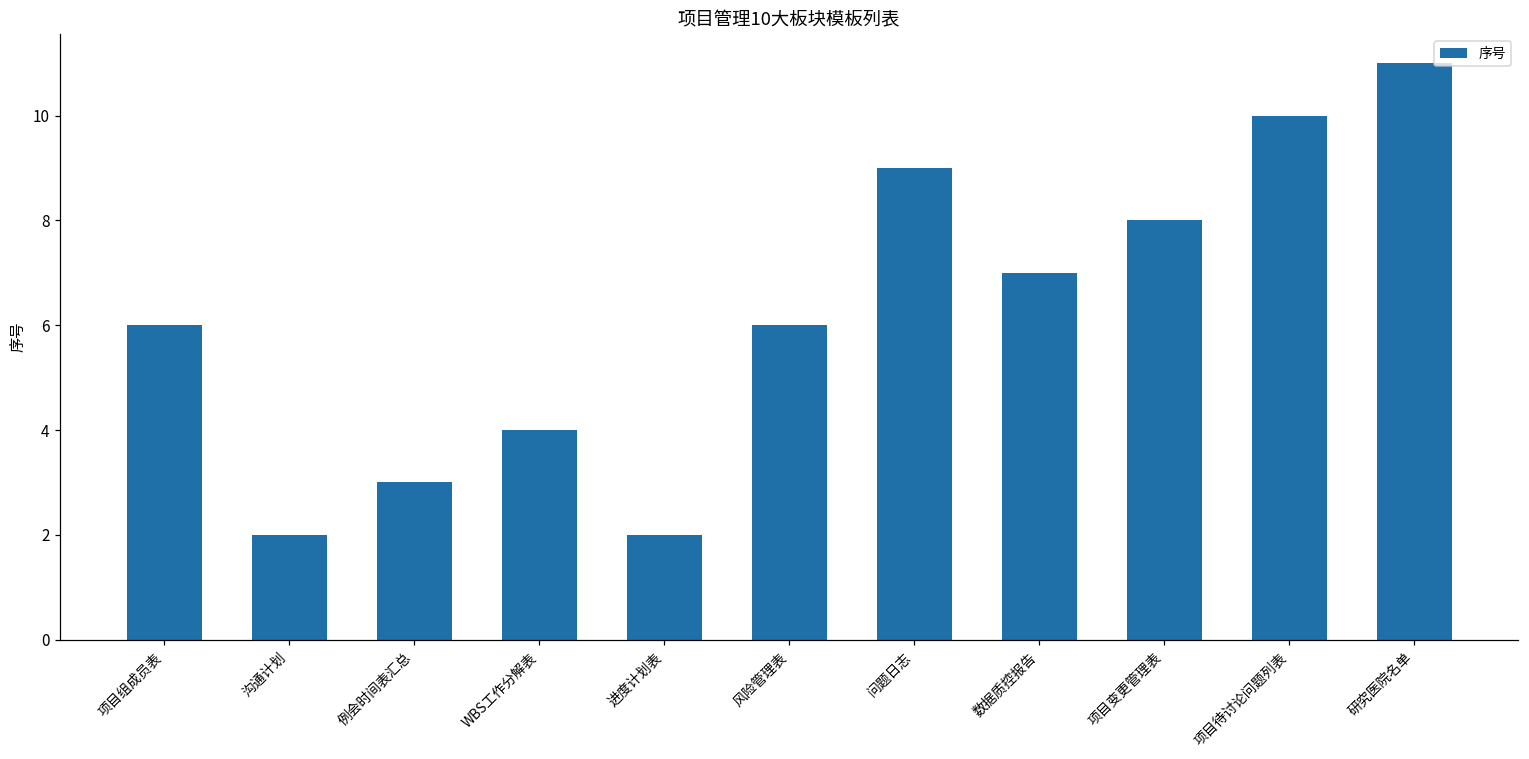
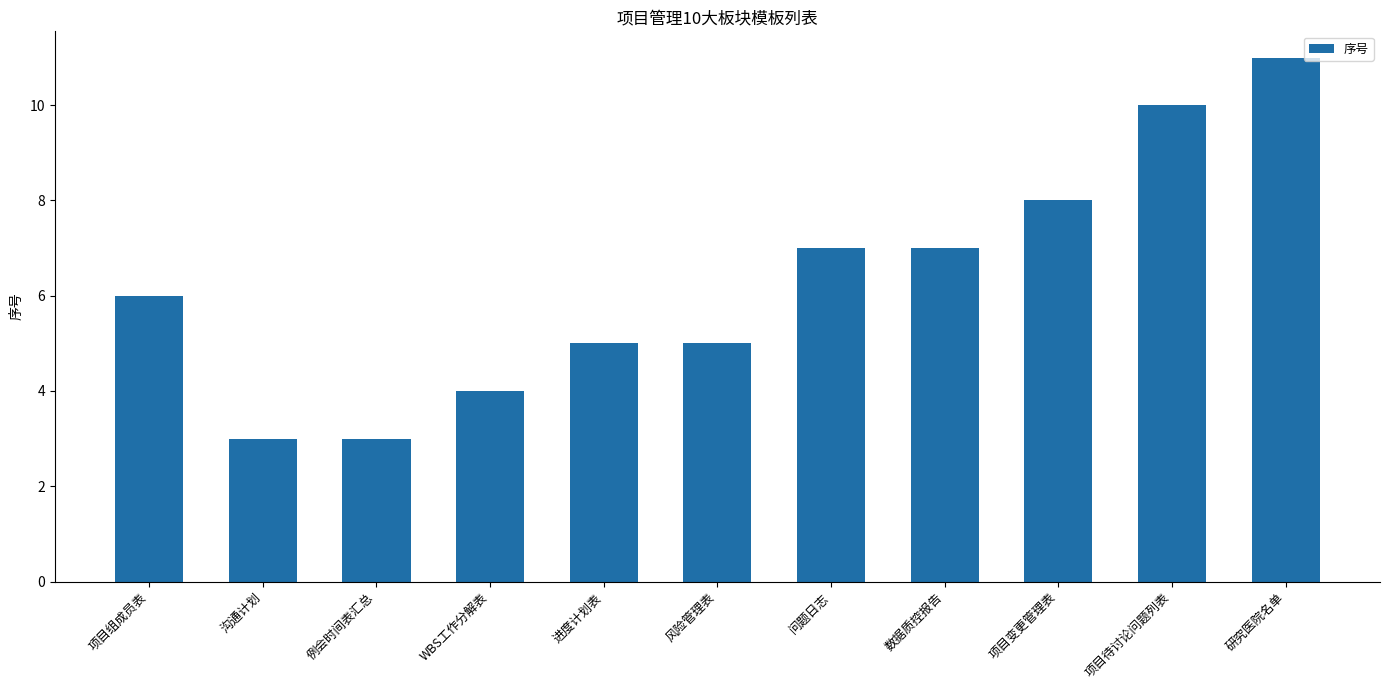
沟通计划: 2 -> 3
进度计划表: 2 -> 5
风险管理表: 6 -> 5
问题日志: 9 -> 7
